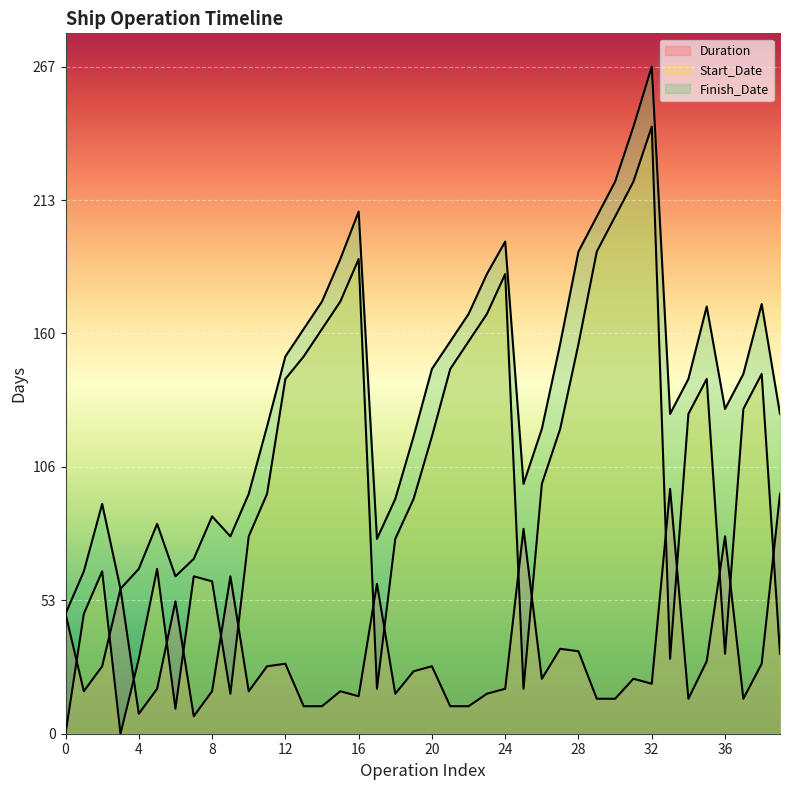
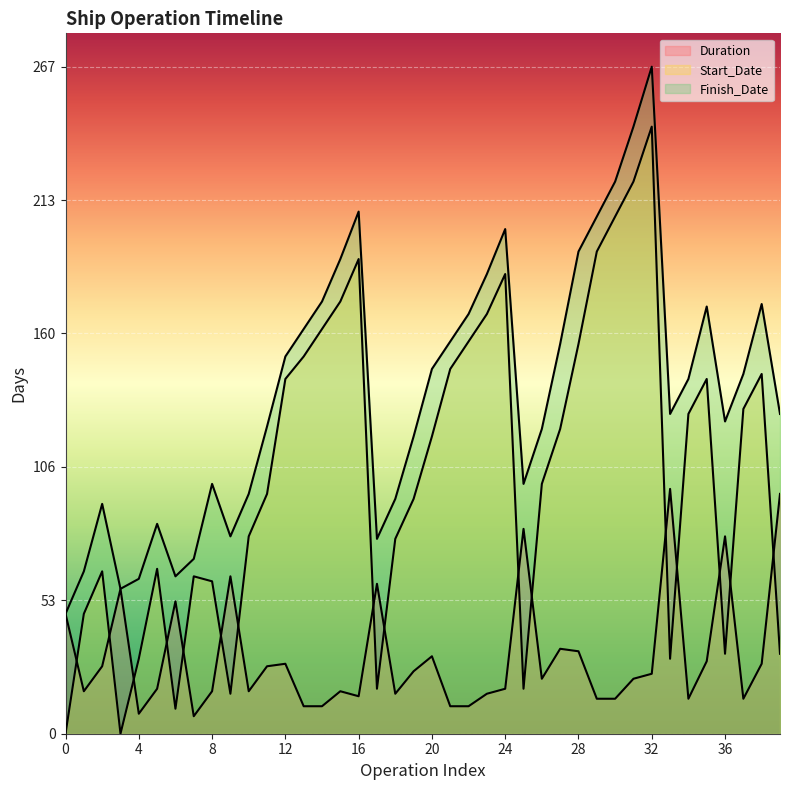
Finish_Date, 4: 66 -> 62
Finish_Date, 8: 87 -> 100
Duration, 20: 27 -> 31
Finish_Date, 24: 197 -> 202
Duration, 32: 20 -> 24
Finish_Date, 36: 130 -> 125
